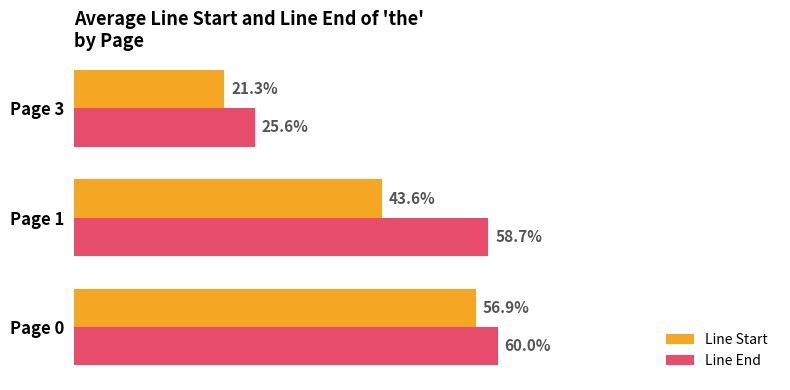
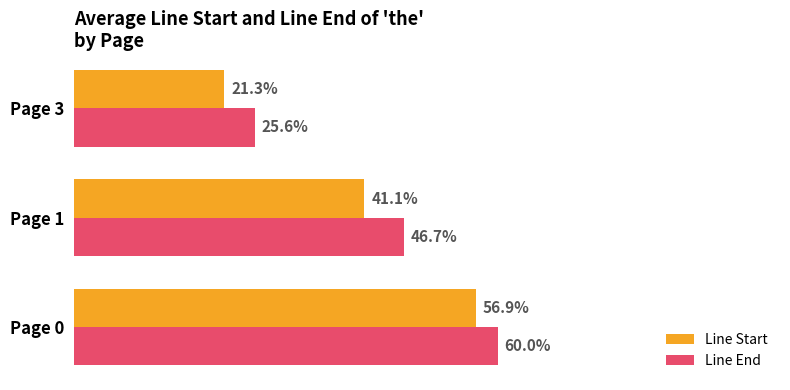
Line Start, Page 1: 43.6% -> 41.1%
Line End, Page 1: 58.7% -> 46.7%
